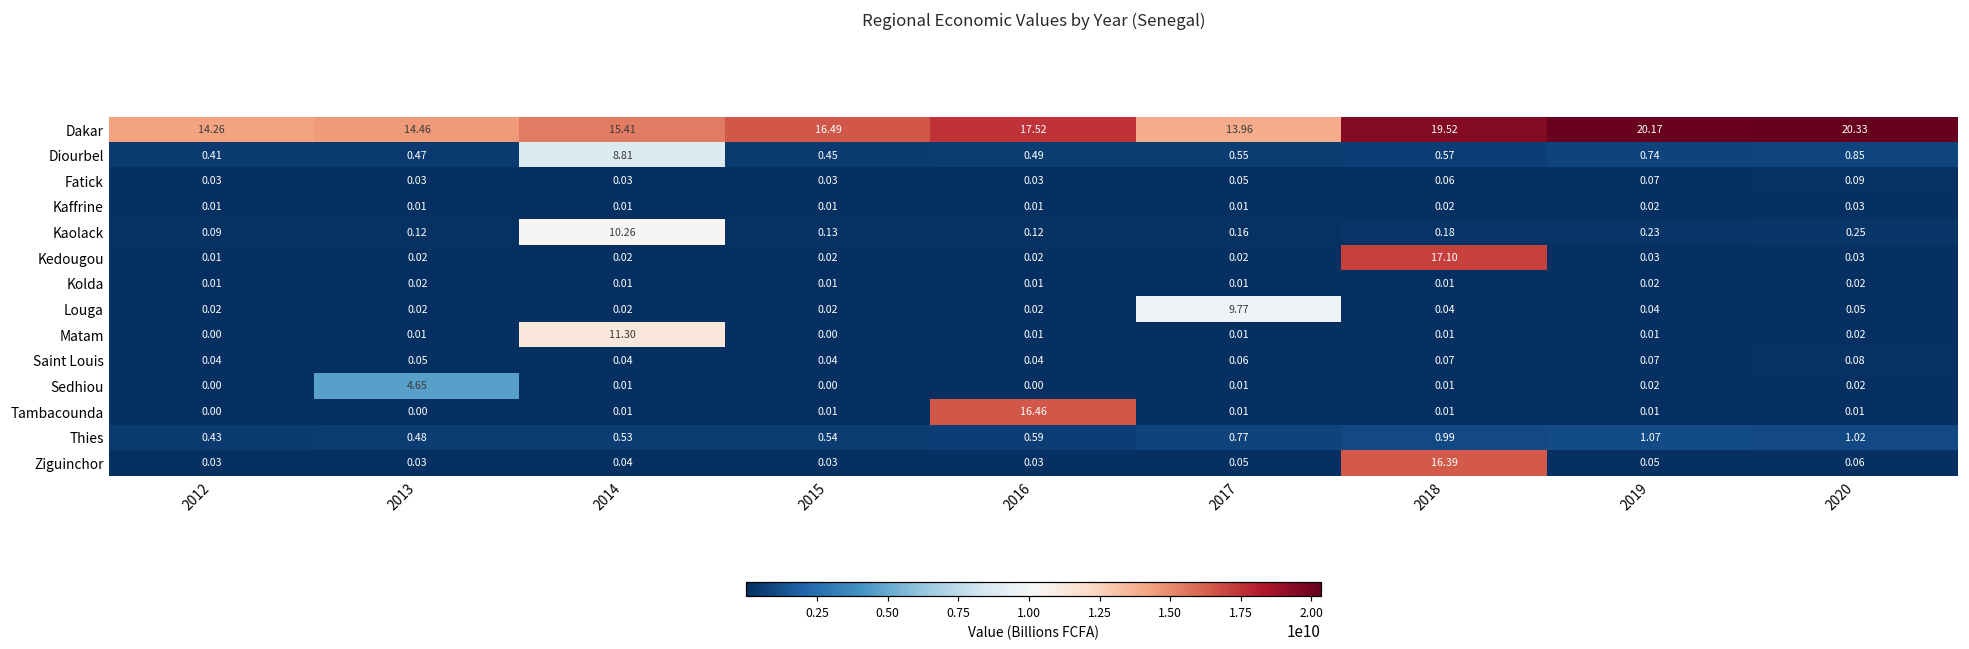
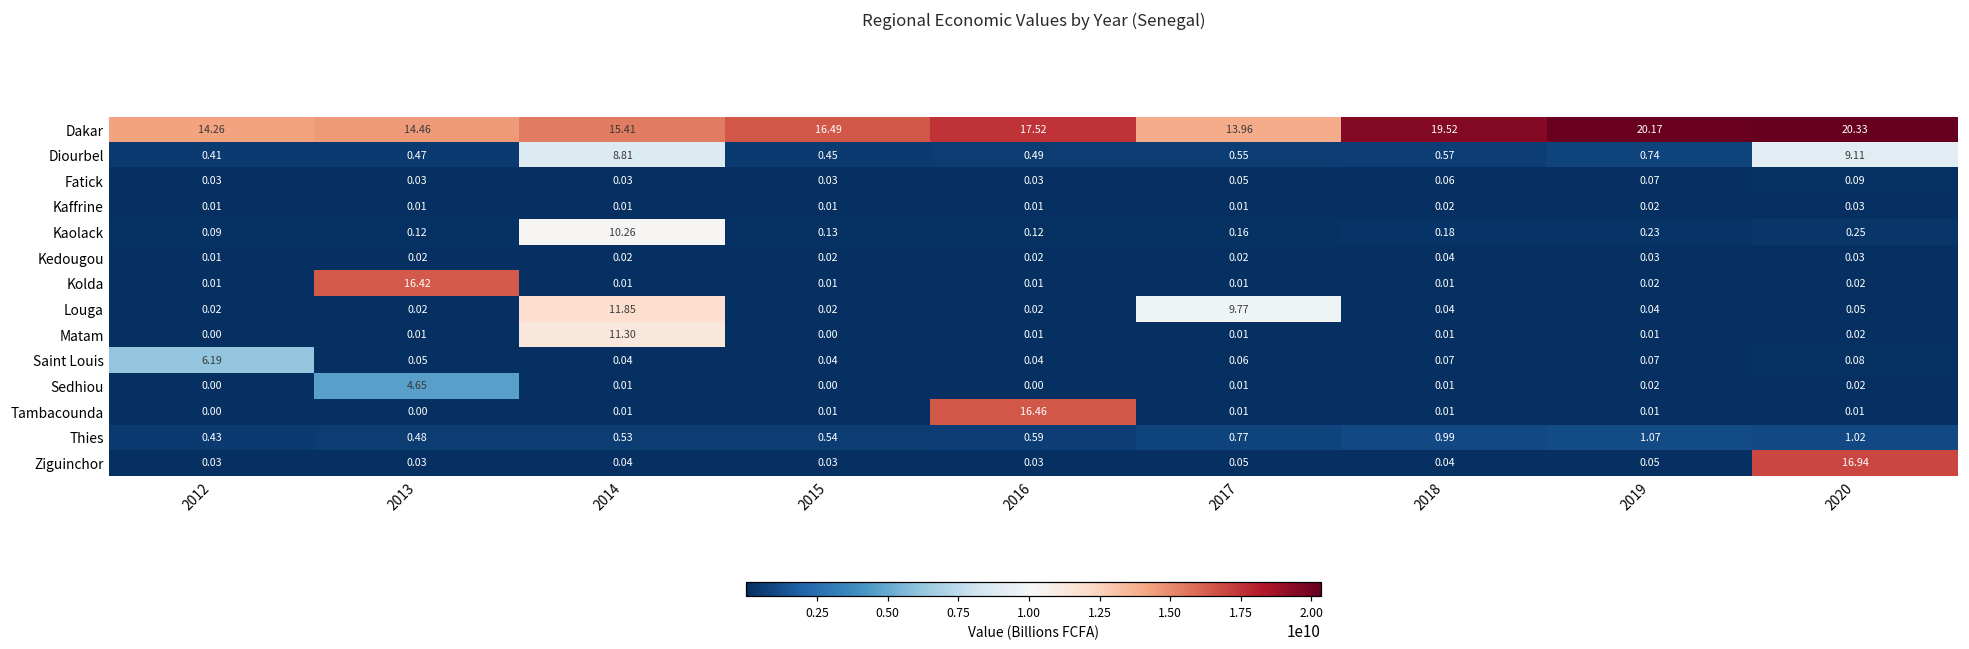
Diourbel, 2020: 0.85 -> 9.11
Kedougou, 2018: 17.10 -> 0.04
Kolda, 2013: 0.02 -> 16.42
Louga, 2014: 0.02 -> 11.85
Saint Louis, 2012: 0.04 -> 6.19
Ziguinchor, 2018: 16.39 -> 0.04
Ziguinchor, 2020: 0.06 -> 16.94
